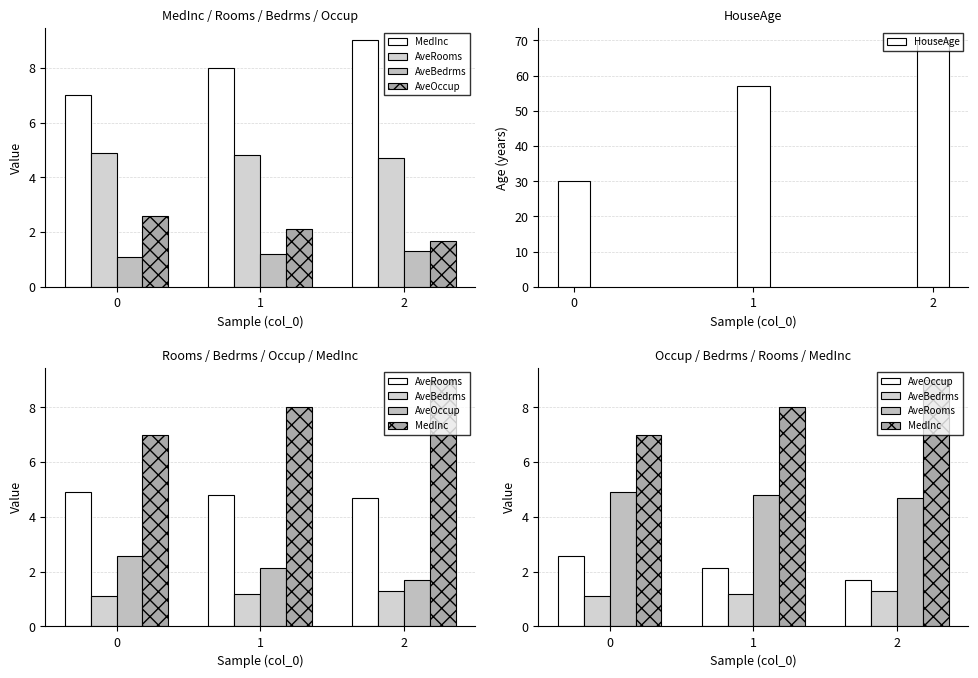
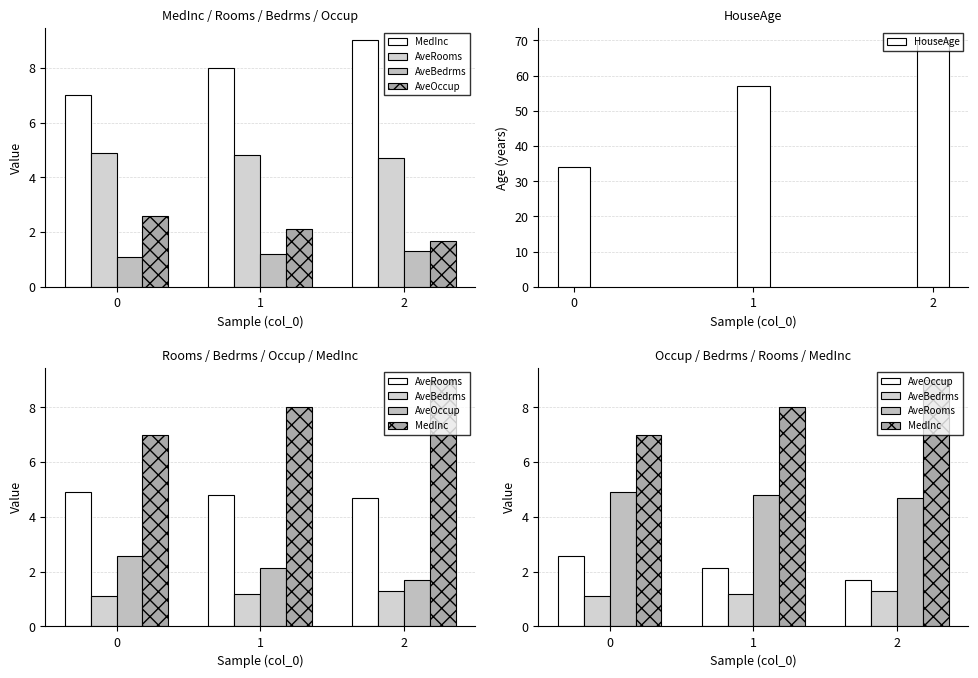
HouseAge, 0: 30 -> 34
